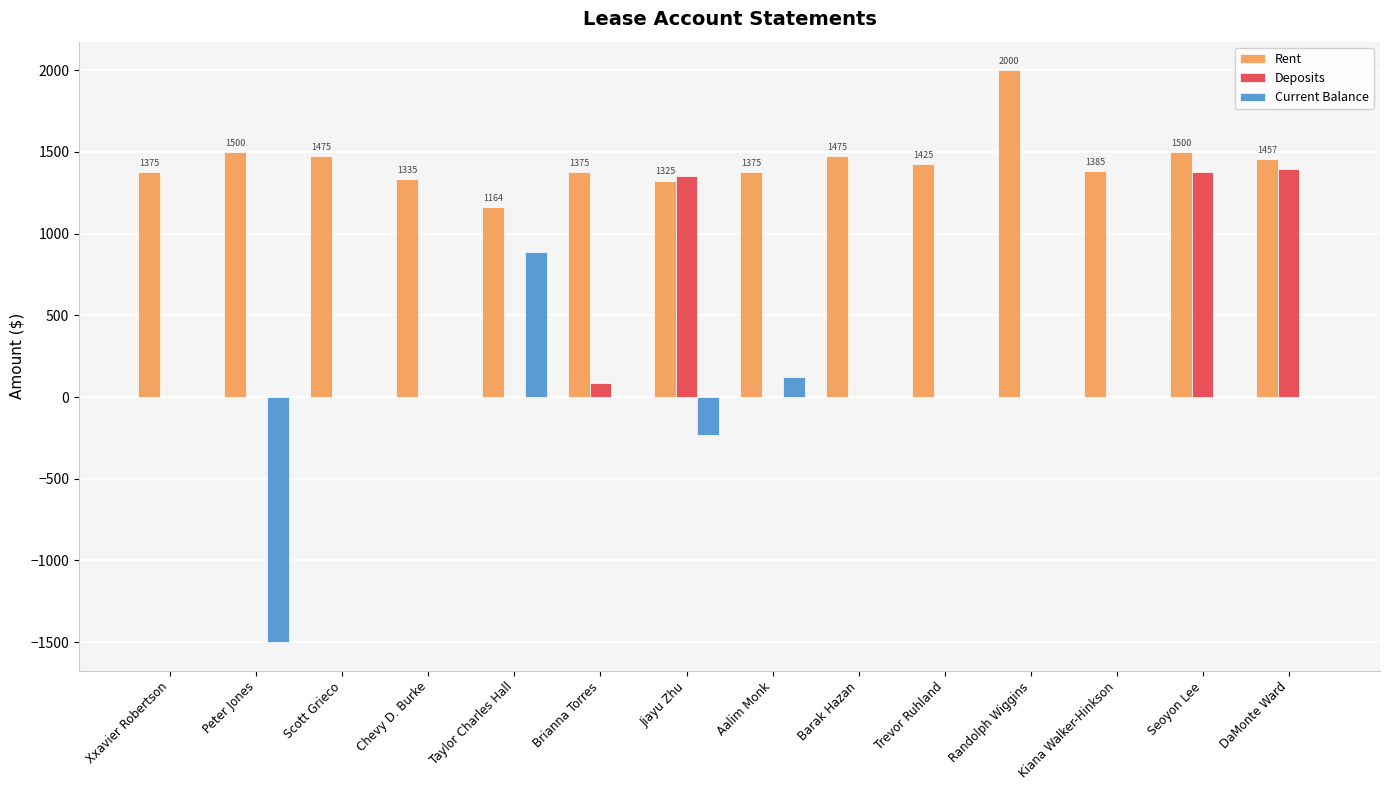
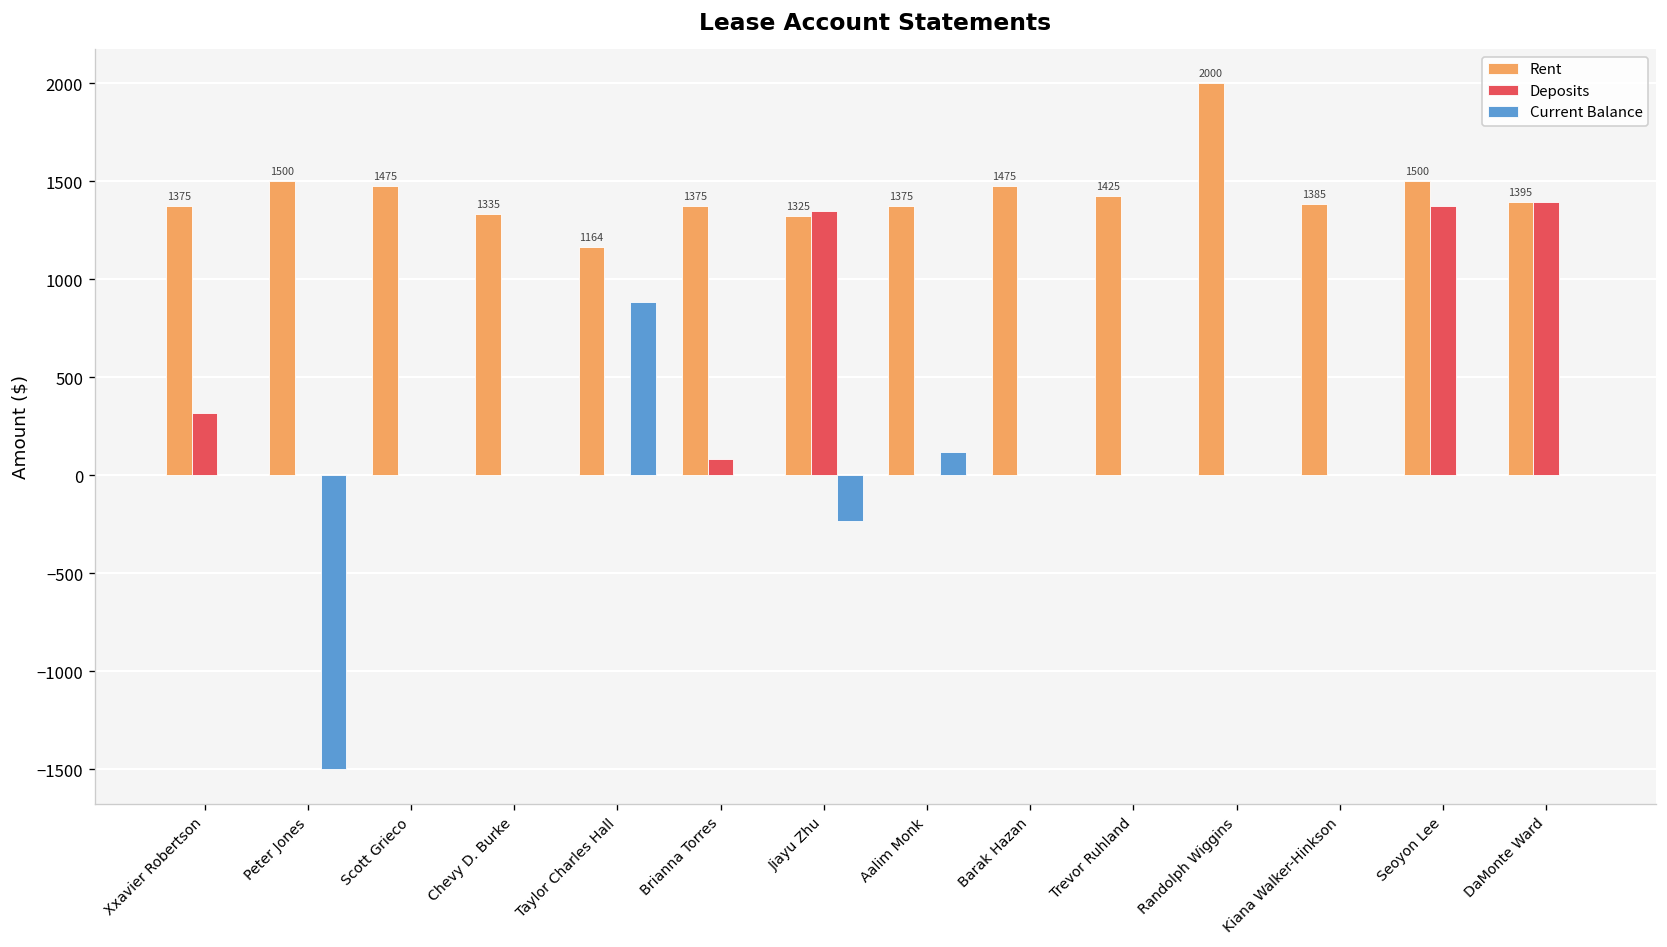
Deposits, Xxavier Robertson: 0 -> 320
Rent, DaMonte Ward: 1457 -> 1395
